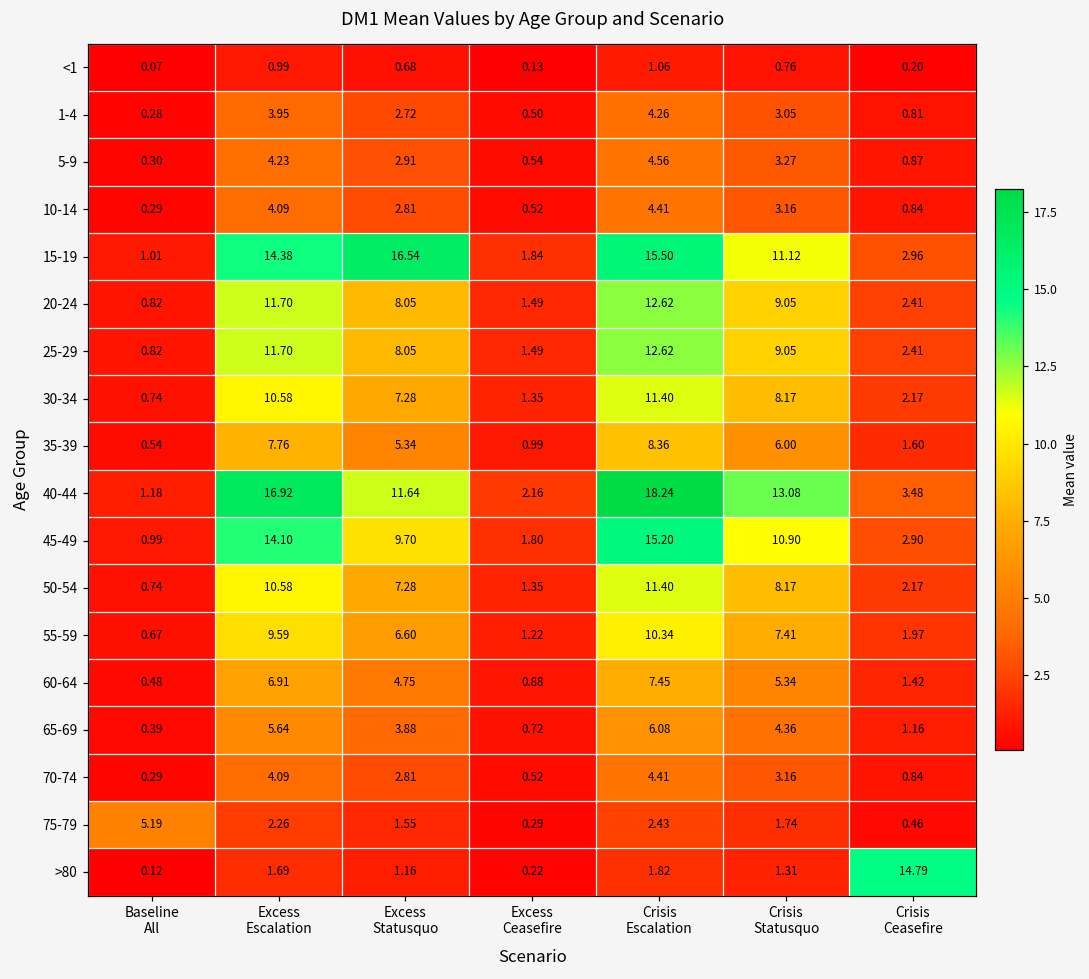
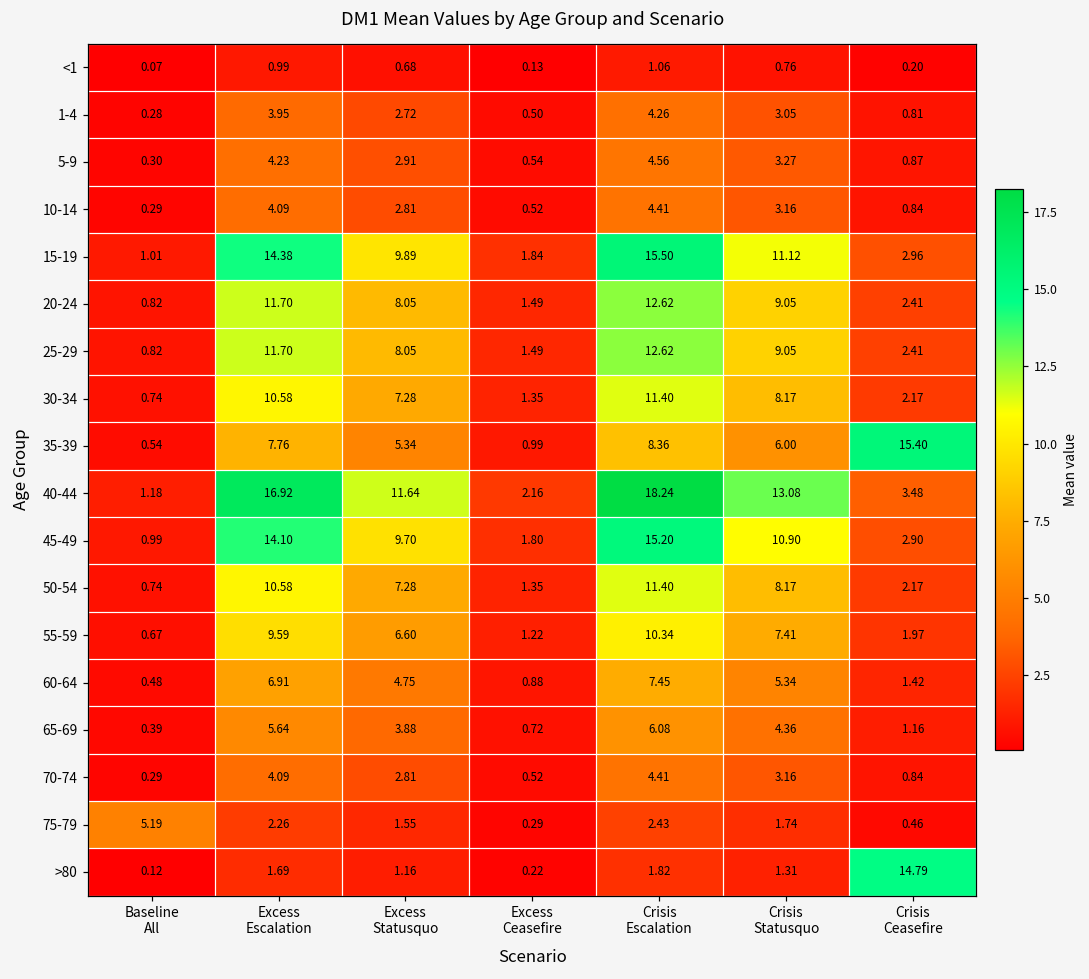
15-19, Excess Statusquo: 16.54 -> 9.89
35-39, Crisis Ceasefire: 1.60 -> 15.40
